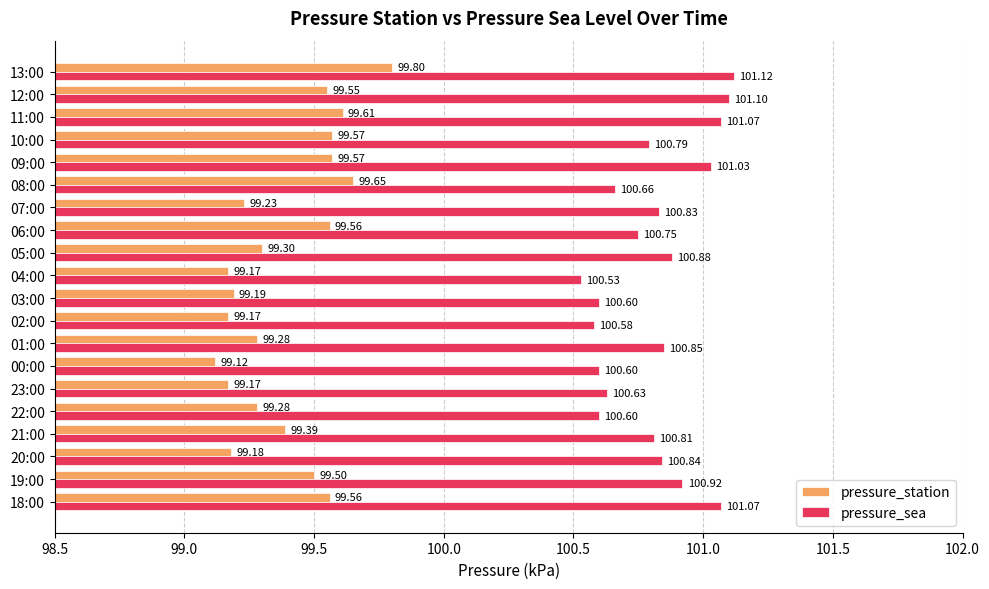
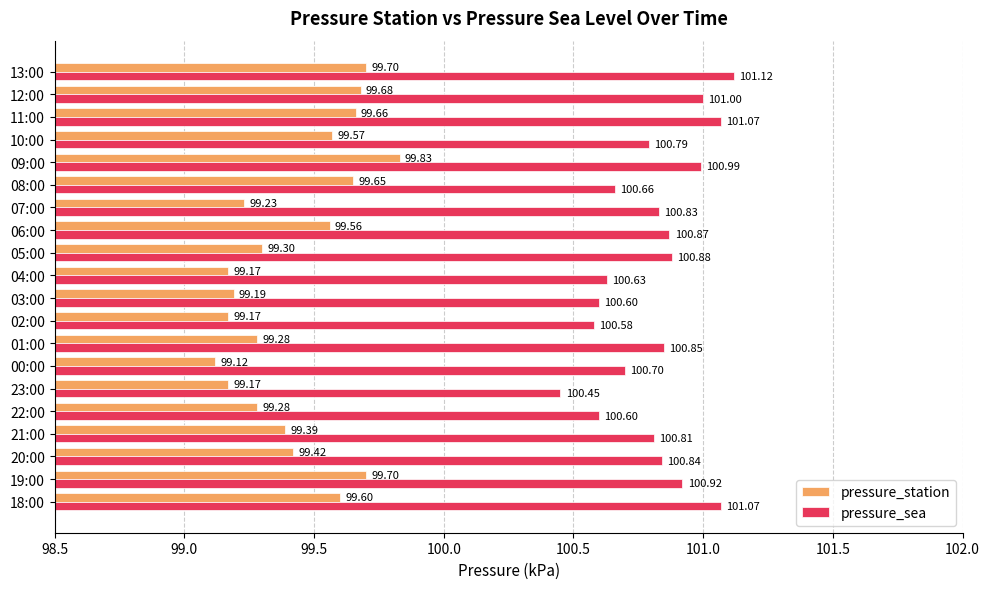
pressure_station, 13:00: 99.80 -> 99.70
pressure_station, 12:00: 99.55 -> 99.68
pressure_sea, 12:00: 101.10 -> 101.00
pressure_station, 11:00: 99.61 -> 99.66
pressure_station, 09:00: 99.57 -> 99.83
pressure_sea, 09:00: 101.03 -> 100.99
pressure_sea, 06:00: 100.75 -> 100.87
pressure_sea, 04:00: 100.53 -> 100.63
pressure_sea, 00:00: 100.60 -> 100.70
pressure_sea, 23:00: 100.63 -> 100.45
pressure_station, 20:00: 99.18 -> 99.42
pressure_station, 19:00: 99.50 -> 99.70
pressure_station, 18:00: 99.56 -> 99.60
